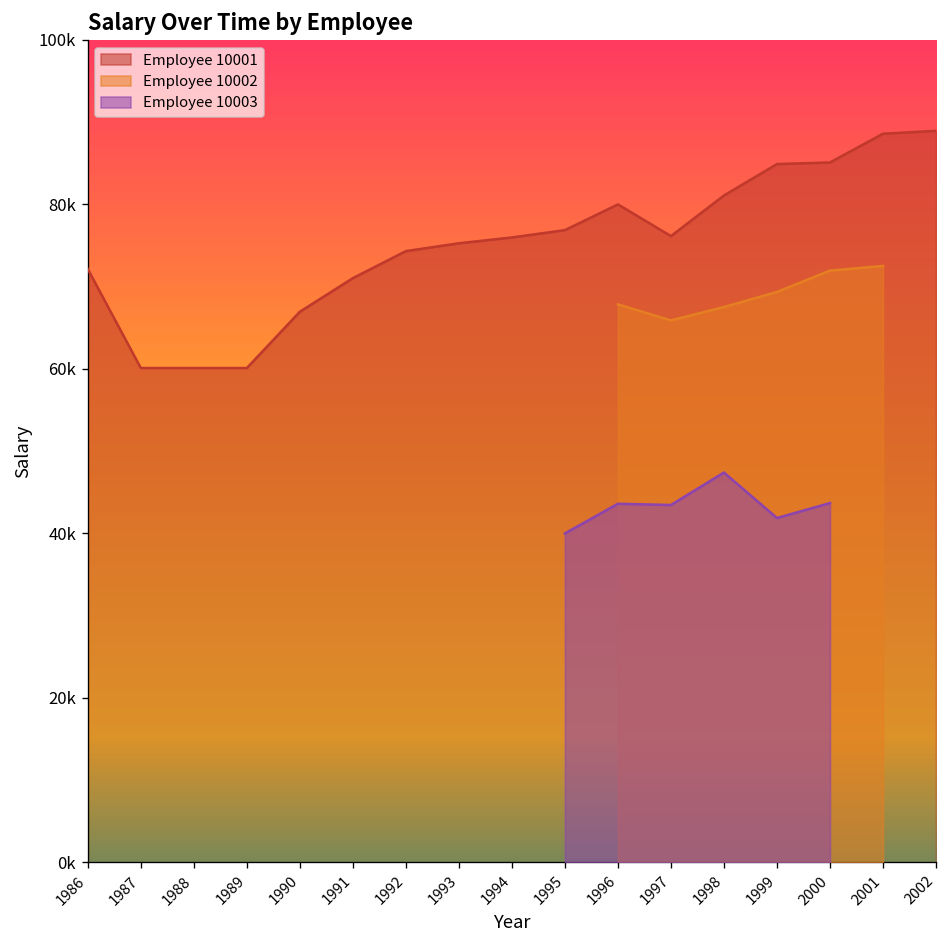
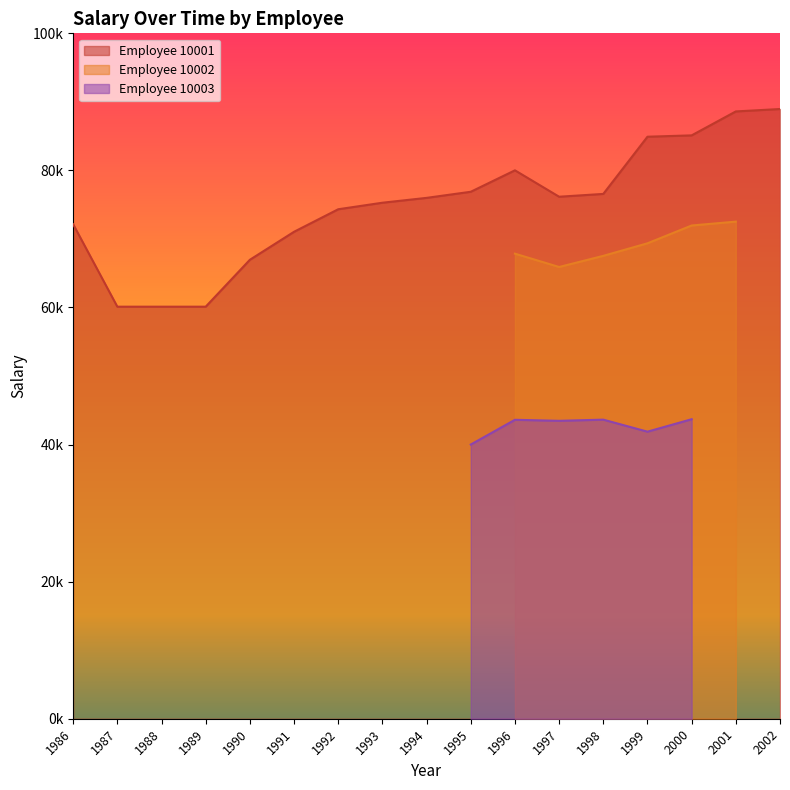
Employee 10001, 1998: 81000 -> 77000
Employee 10003, 1998: 47000 -> 44000
